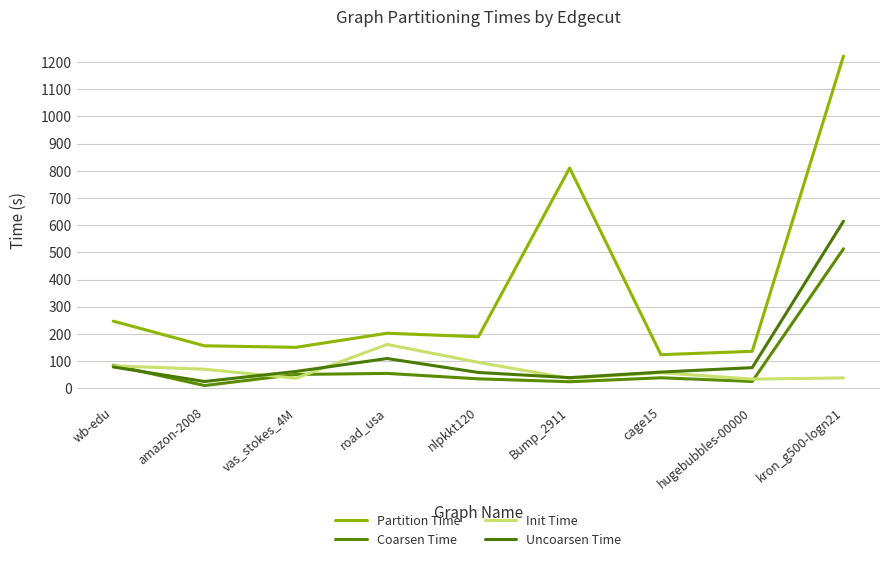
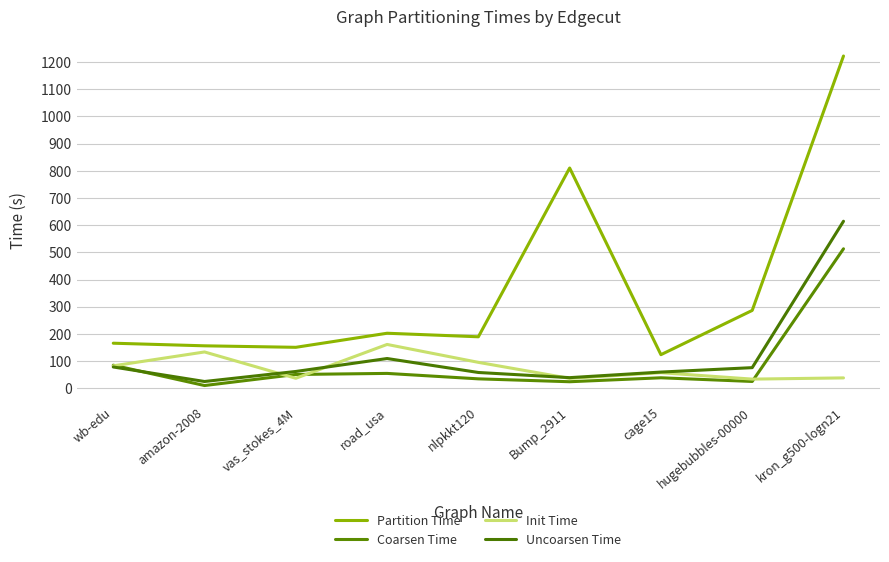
Partition Time, wb-edu: 250 -> 170
Init Time, amazon-2008: 70 -> 130
Partition Time, hugebubbles-00000: 140 -> 290
